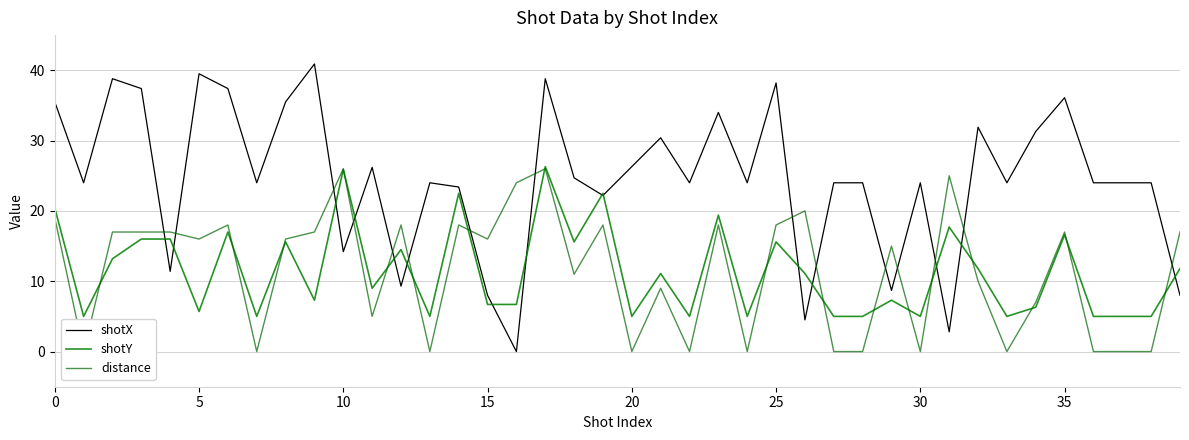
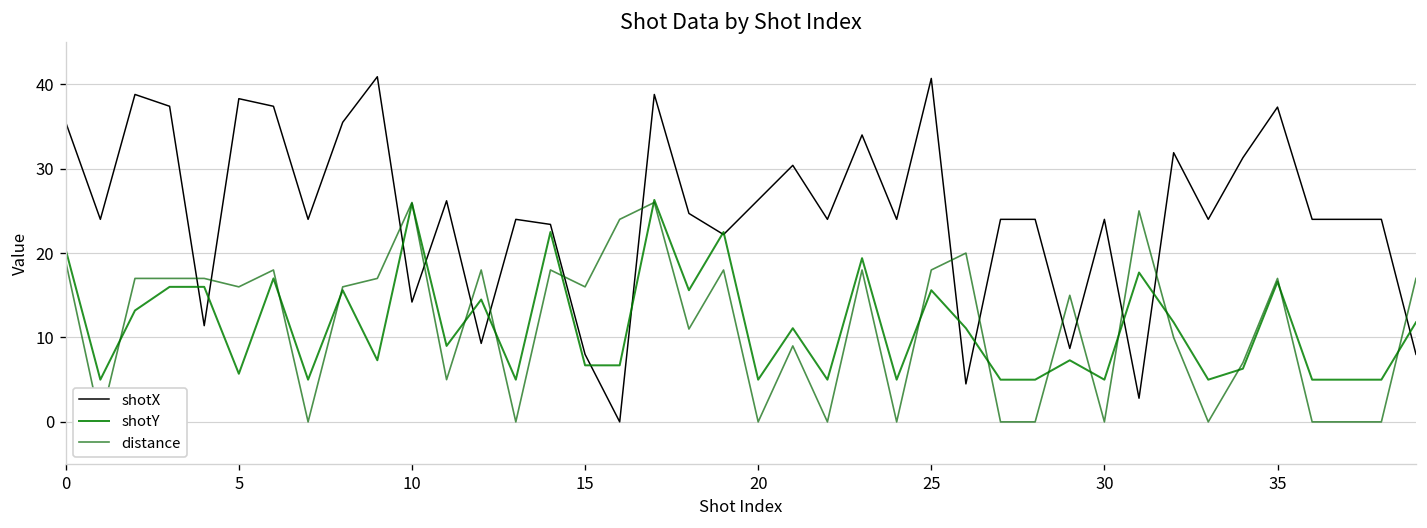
shotX, 5: 40 -> 38
shotX, 25: 38 -> 41
shotX, 35: 36 -> 37
